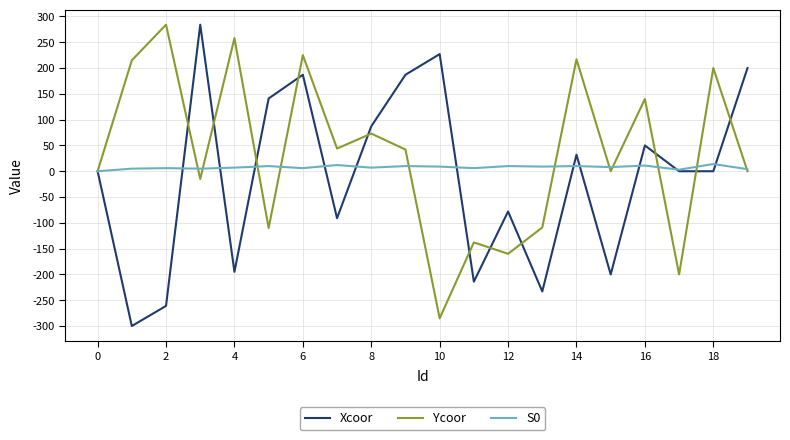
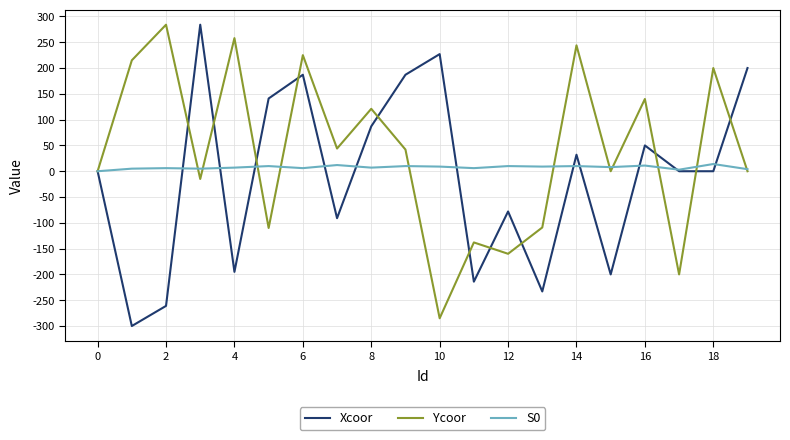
Ycoor, 8: 70 -> 120
Ycoor, 14: 220 -> 240
